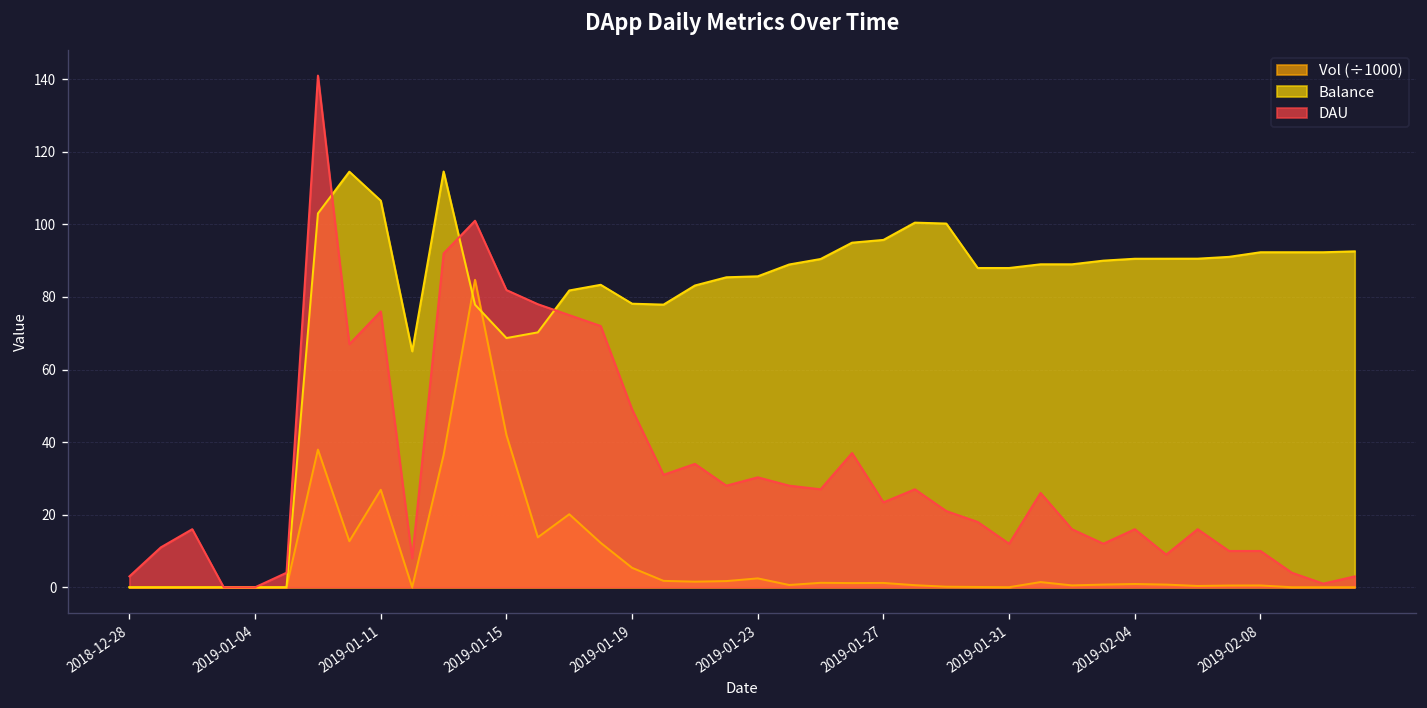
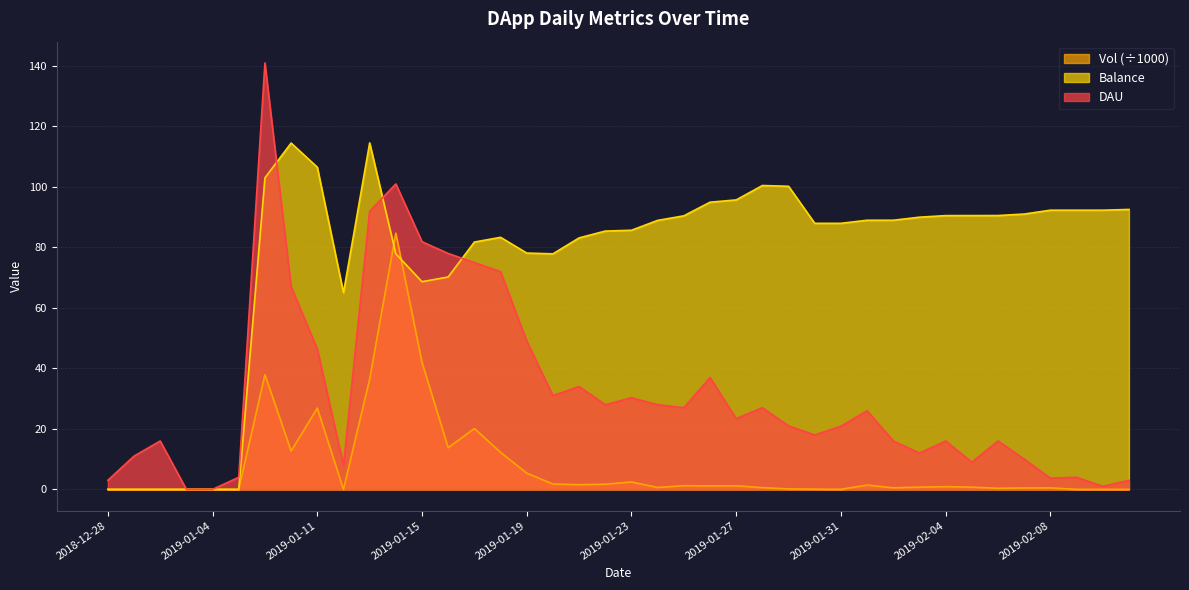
DAU, 2019-01-11: 76 -> 46
DAU, 2019-01-31: 12 -> 21
DAU, 2019-02-08: 10 -> 4
